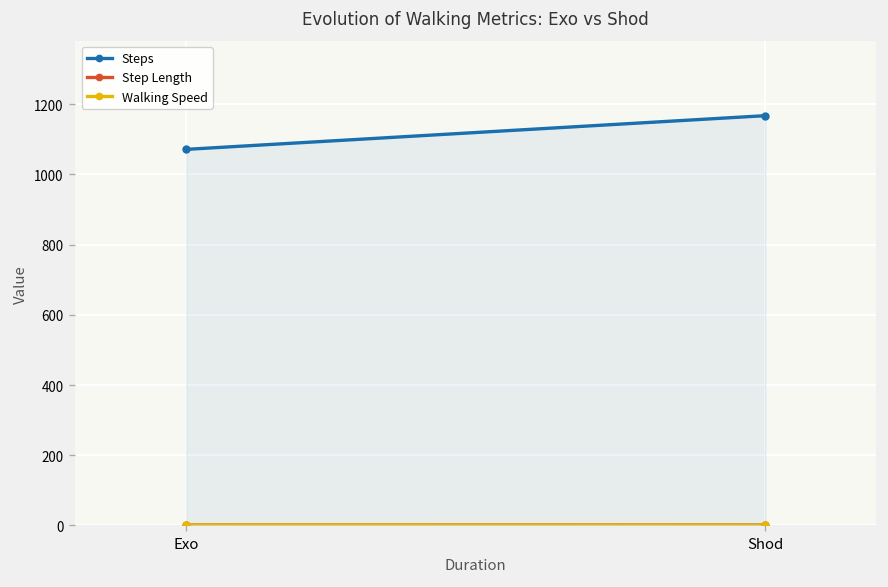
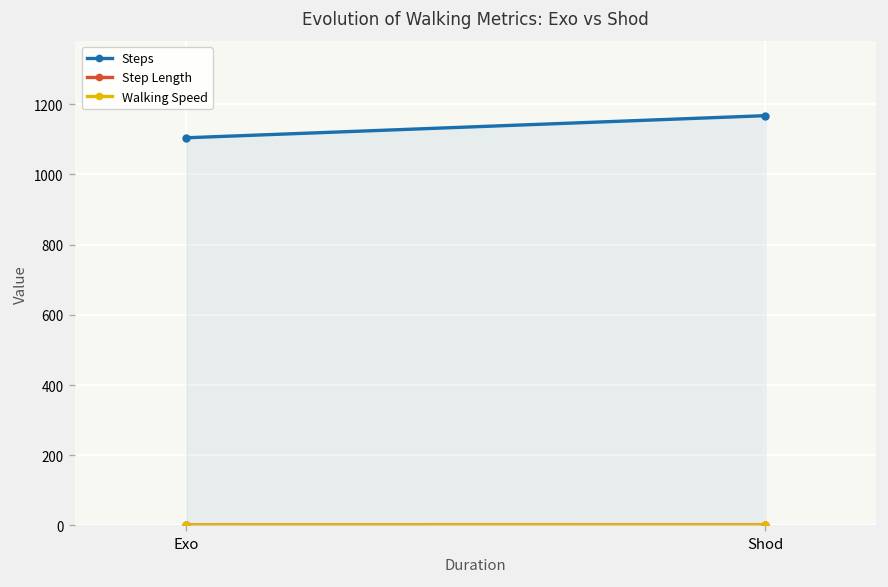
Steps, Exo: 1070 -> 1100
